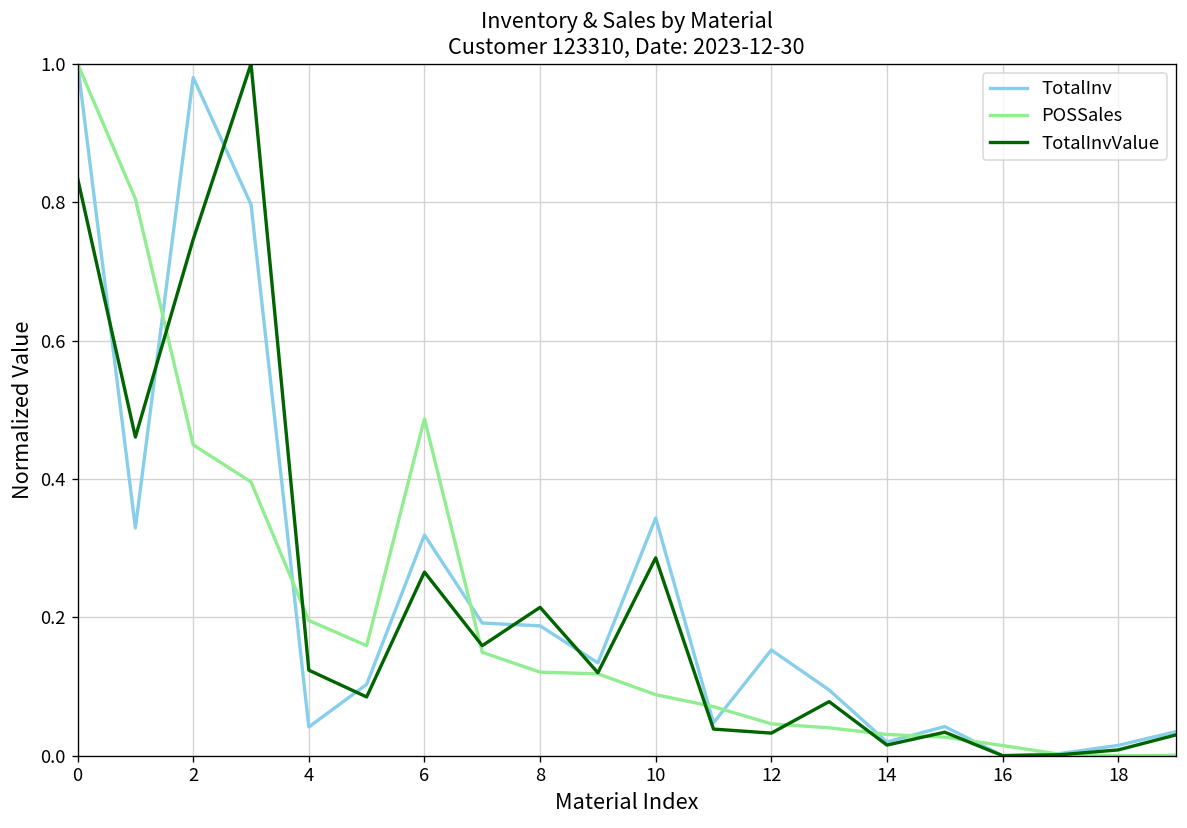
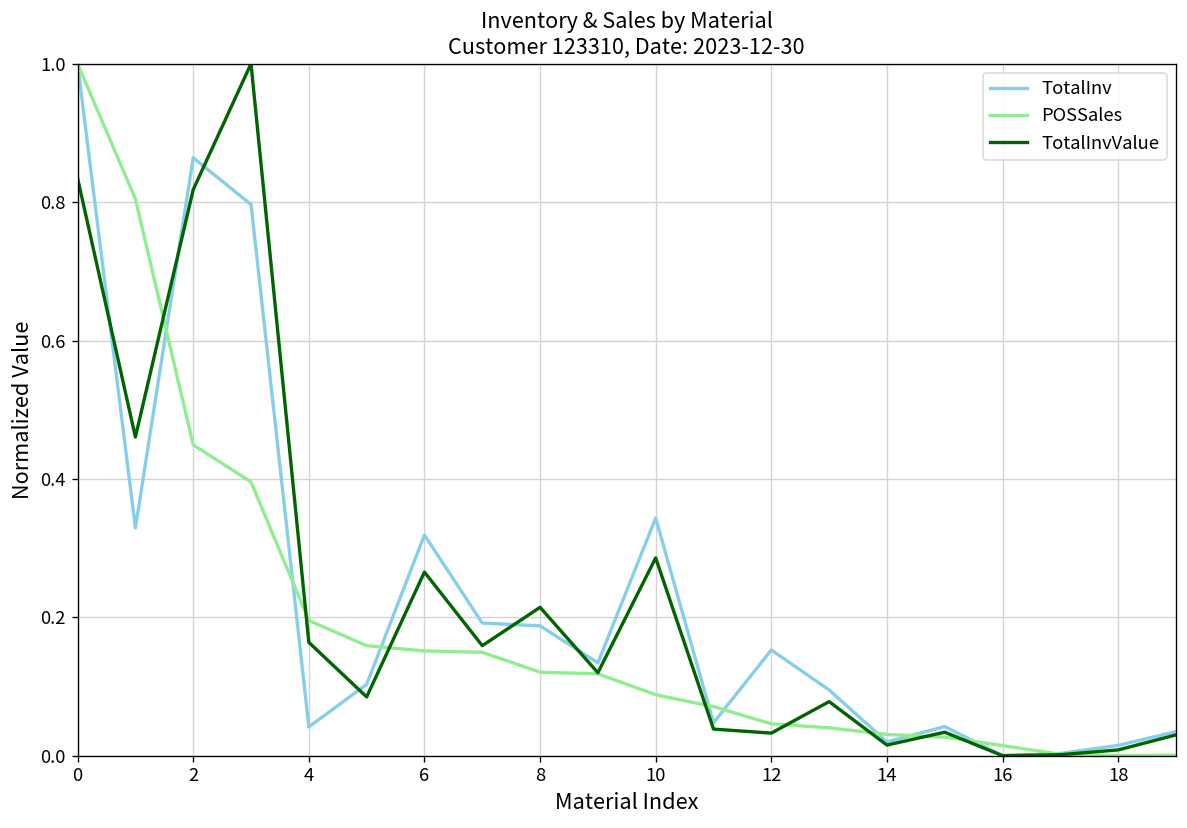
TotalInv, 2: 0.98 -> 0.86
TotalInvValue, 2: 0.75 -> 0.82
TotalInvValue, 4: 0.12 -> 0.16
POSSales, 6: 0.49 -> 0.15
